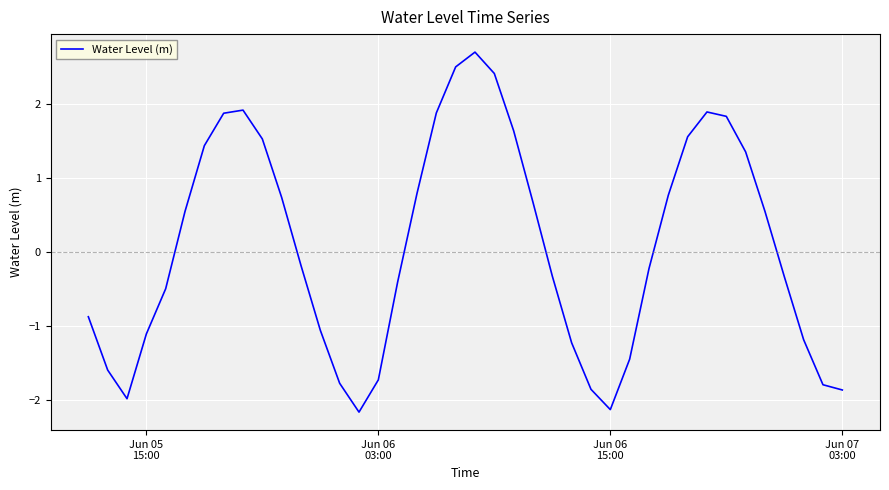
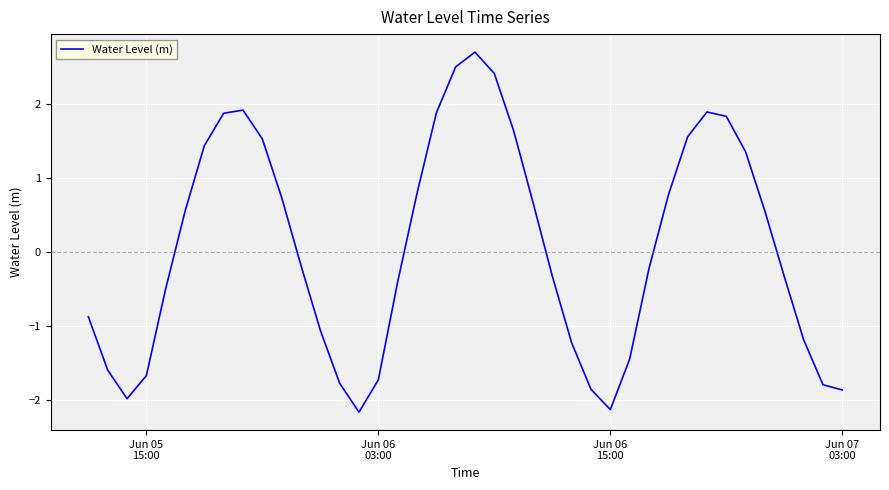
Jun 05 15:00: -1.1 -> -1.7
